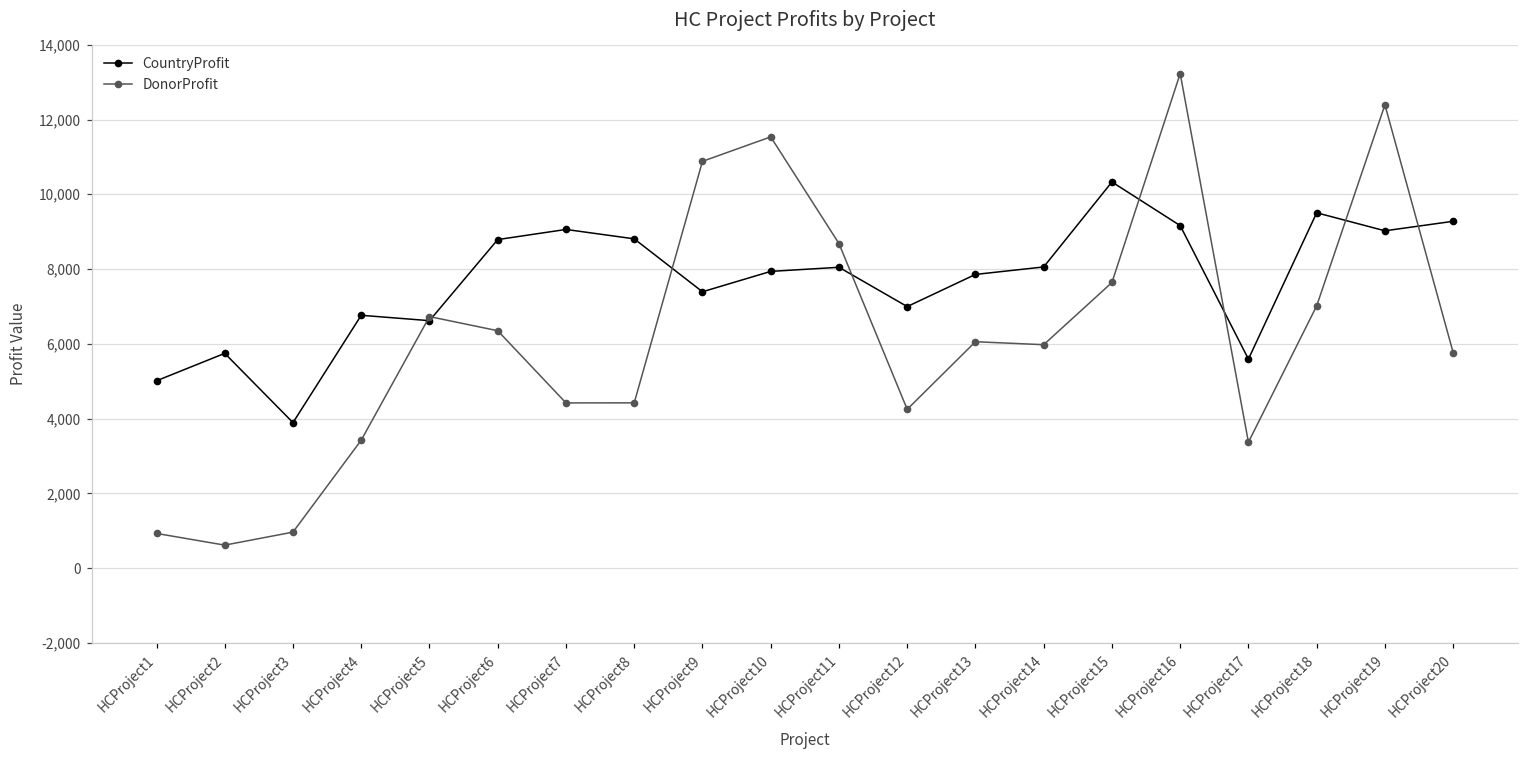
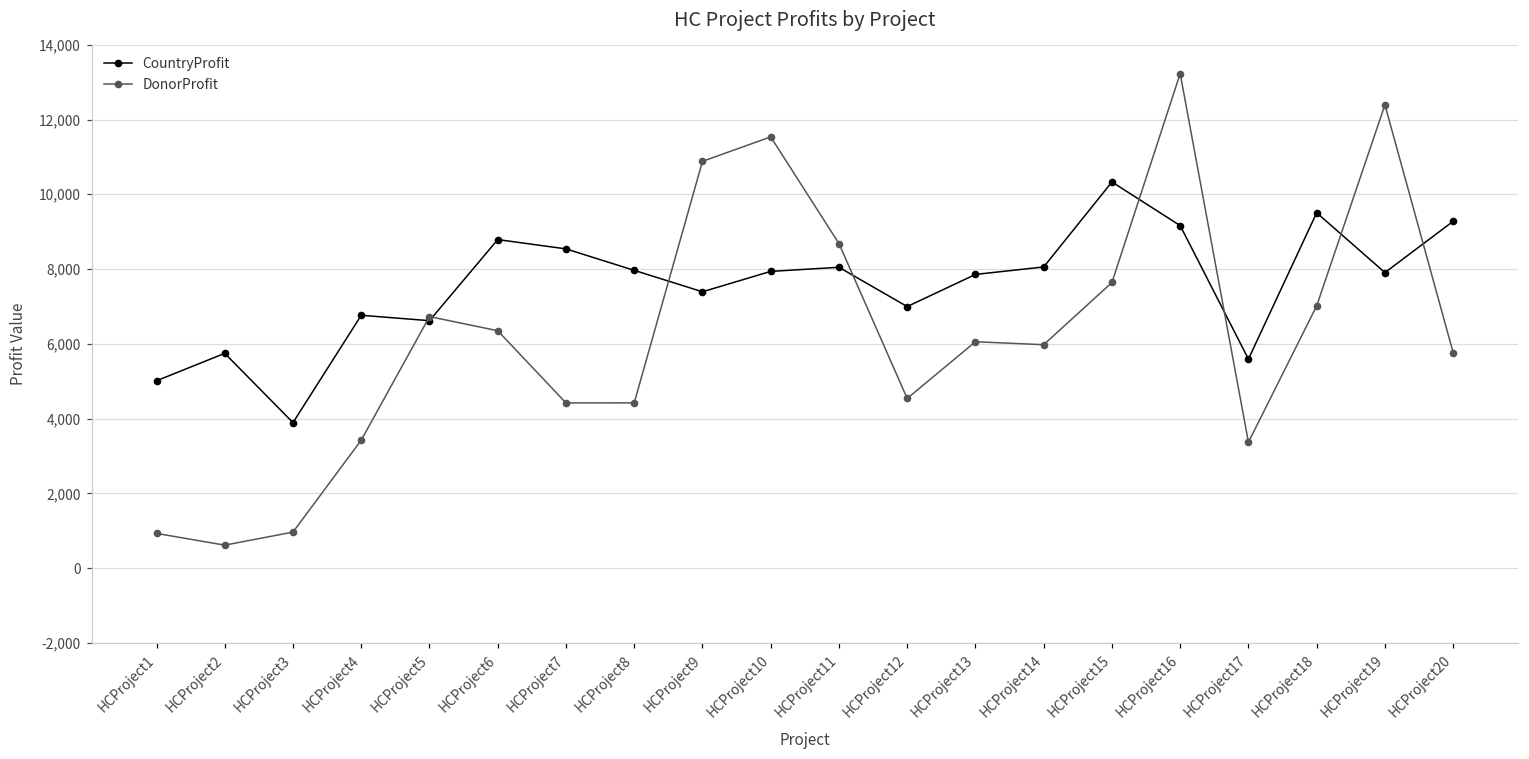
CountryProfit, HCProject7: 9,100 -> 8,500
CountryProfit, HCProject8: 8,800 -> 8,000
DonorProfit, HCProject12: 4,200 -> 4,500
CountryProfit, HCProject19: 9,000 -> 7,900
